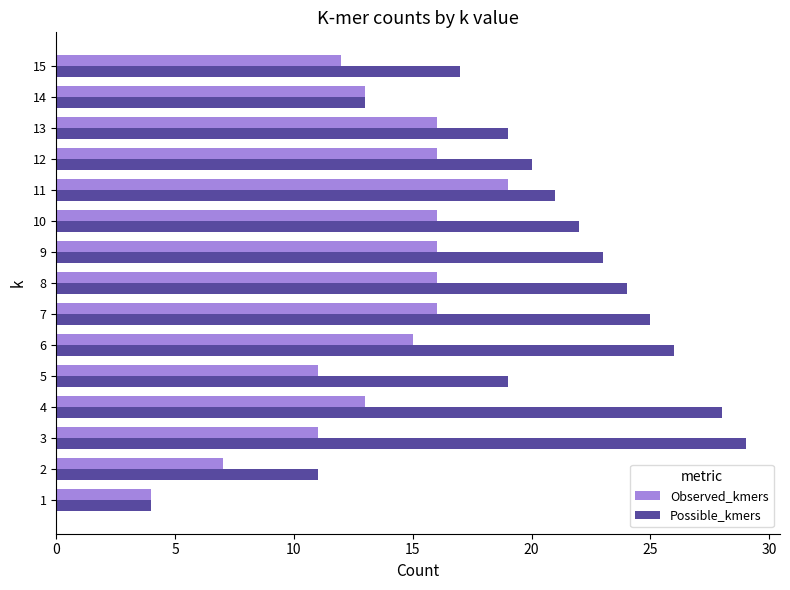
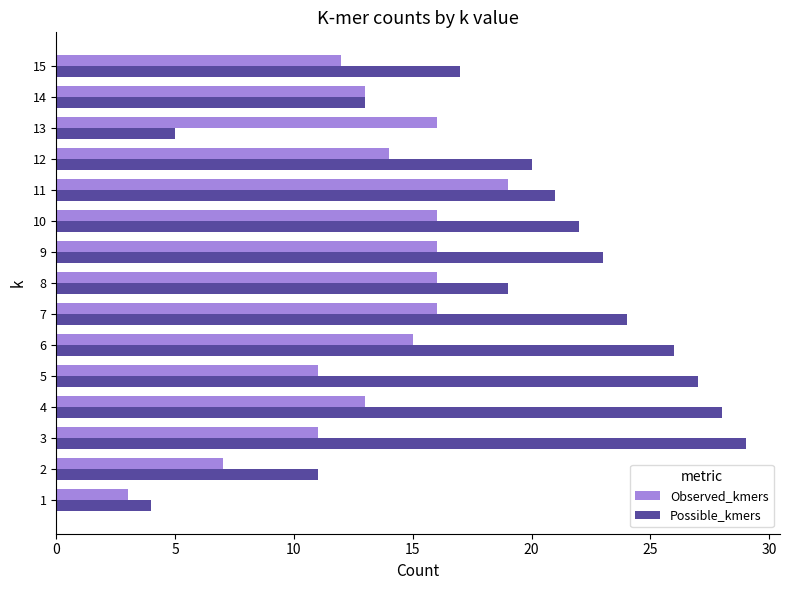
Possible_kmers, 13: 19 -> 5
Observed_kmers, 12: 16 -> 14
Possible_kmers, 8: 24 -> 19
Possible_kmers, 7: 25 -> 24
Possible_kmers, 5: 19 -> 27
Observed_kmers, 1: 4 -> 3
